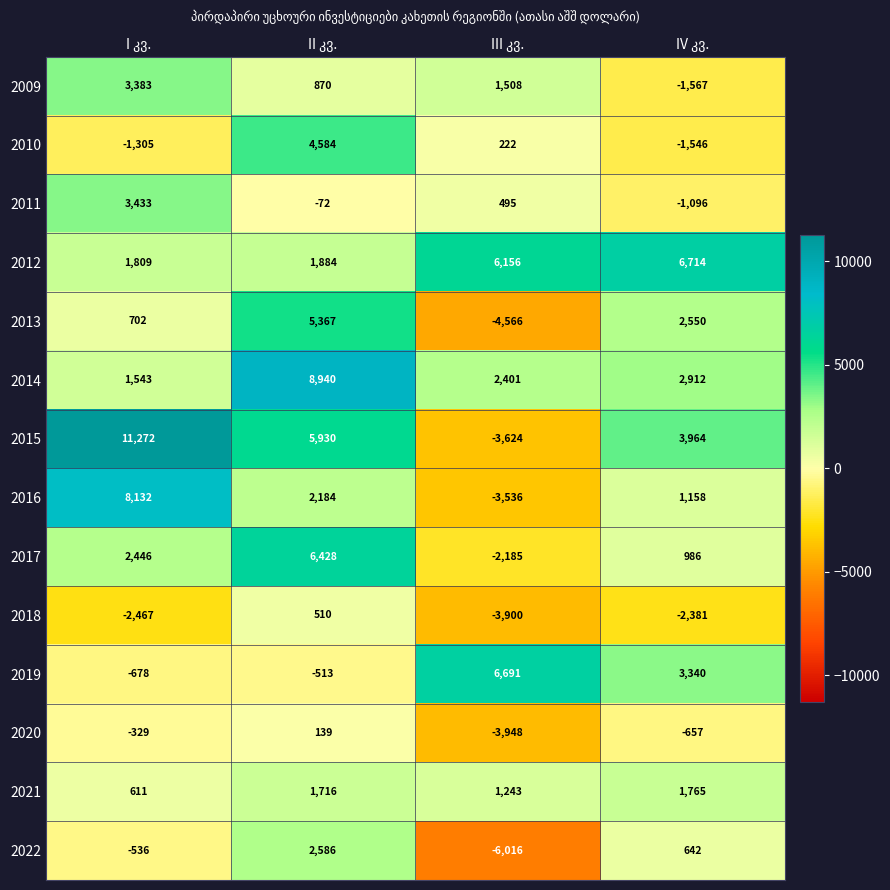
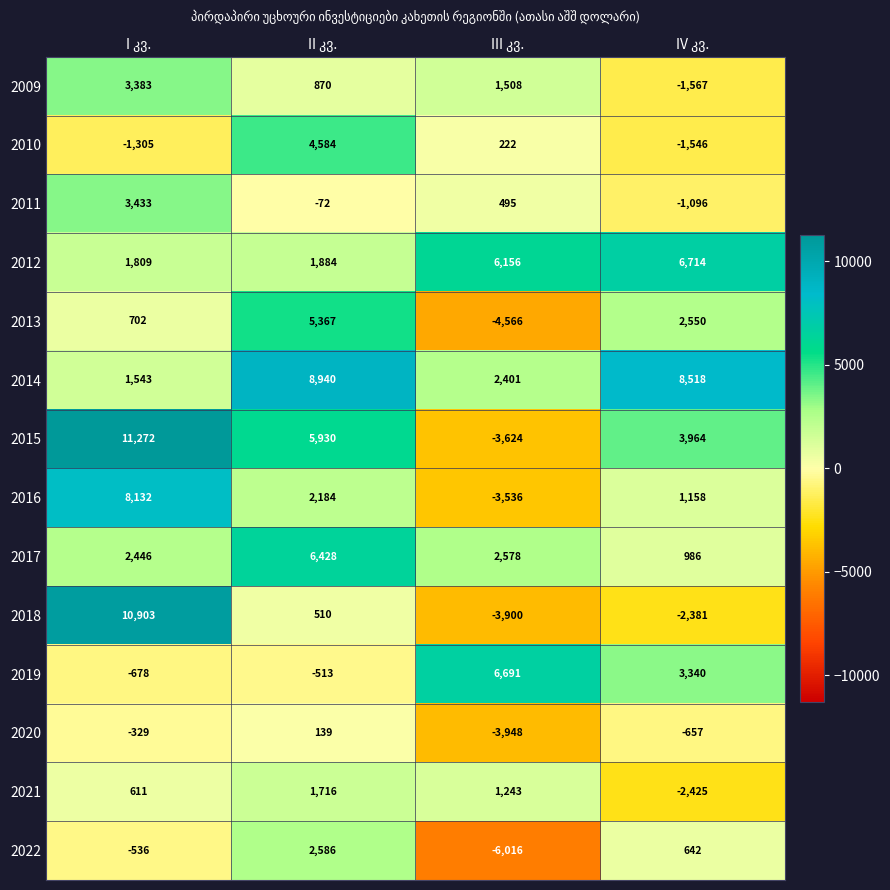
2014, IV კვ.: 2,912 -> 8,518
2017, III კვ.: -2,185 -> 2,578
2018, I კვ.: -2,467 -> 10,903
2021, IV კვ.: 1,765 -> -2,425
